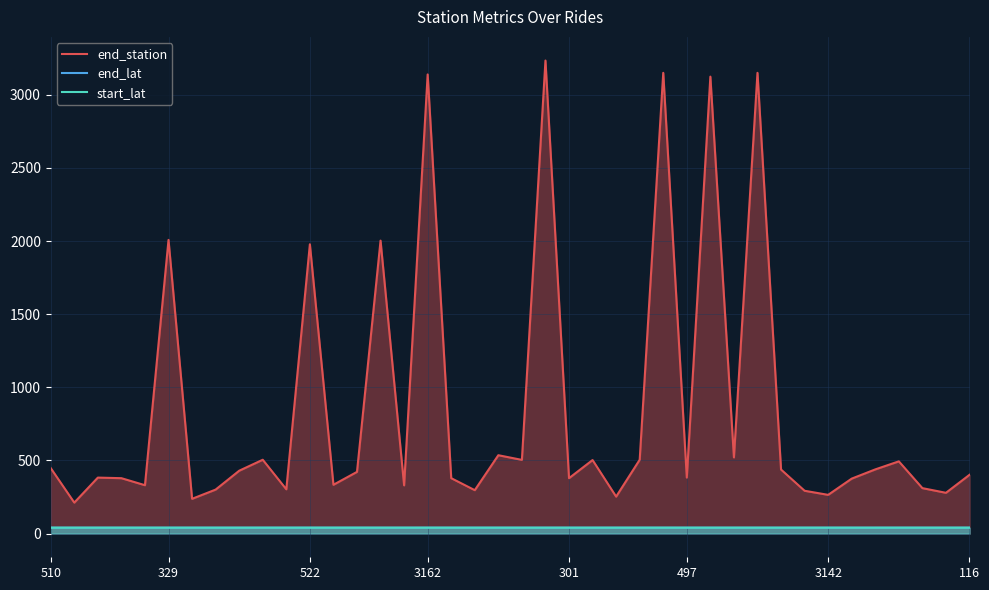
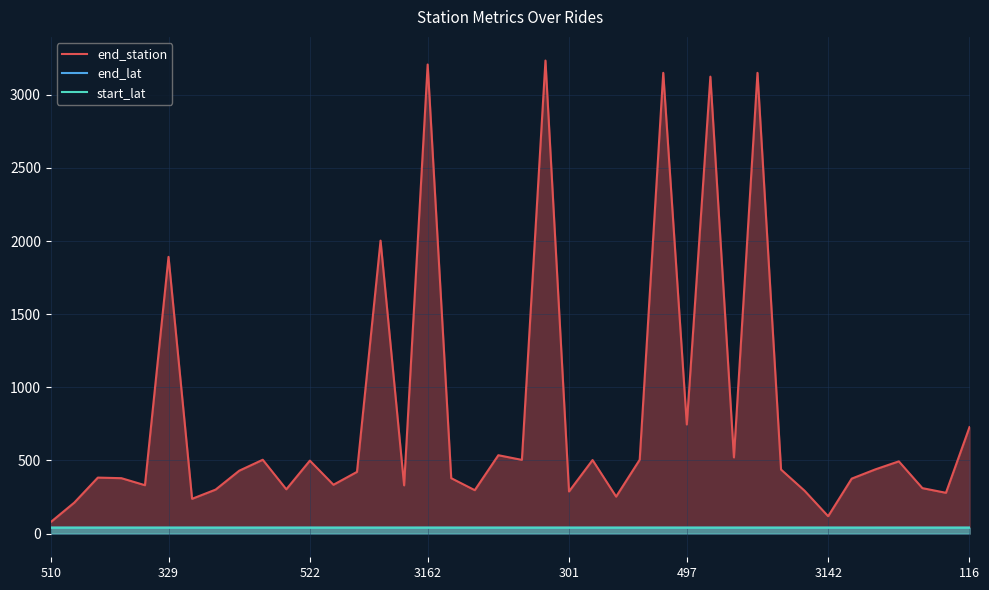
end_station, 510: 450 -> 80
end_station, 329: 2010 -> 1890
end_station, 522: 1980 -> 500
end_station, 3162: 3140 -> 3210
end_station, 301: 380 -> 290
end_station, 497: 380 -> 750
end_station, 3142: 270 -> 120
end_station, 116: 400 -> 730
